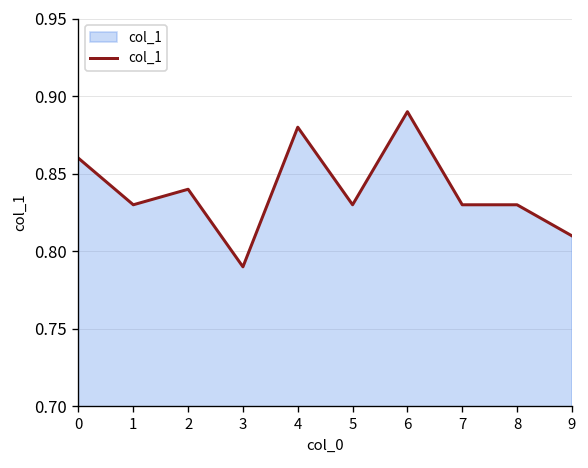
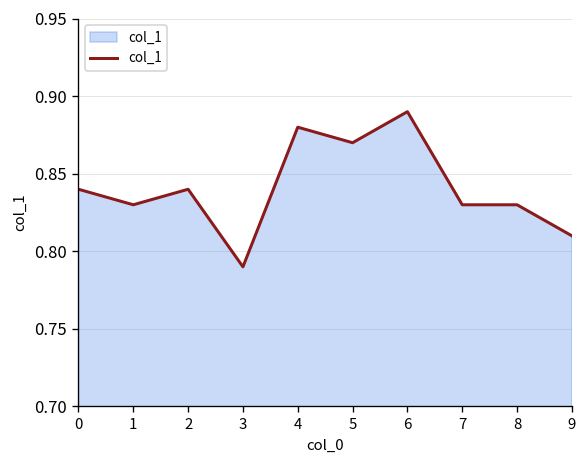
0: 0.86 -> 0.84
5: 0.83 -> 0.87
